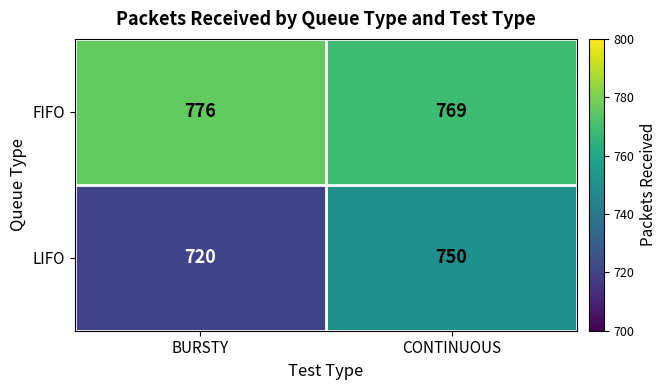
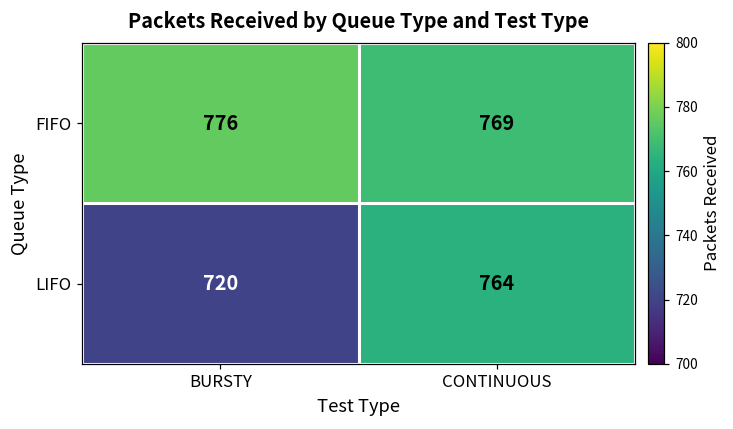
LIFO, CONTINUOUS: 750 -> 764
